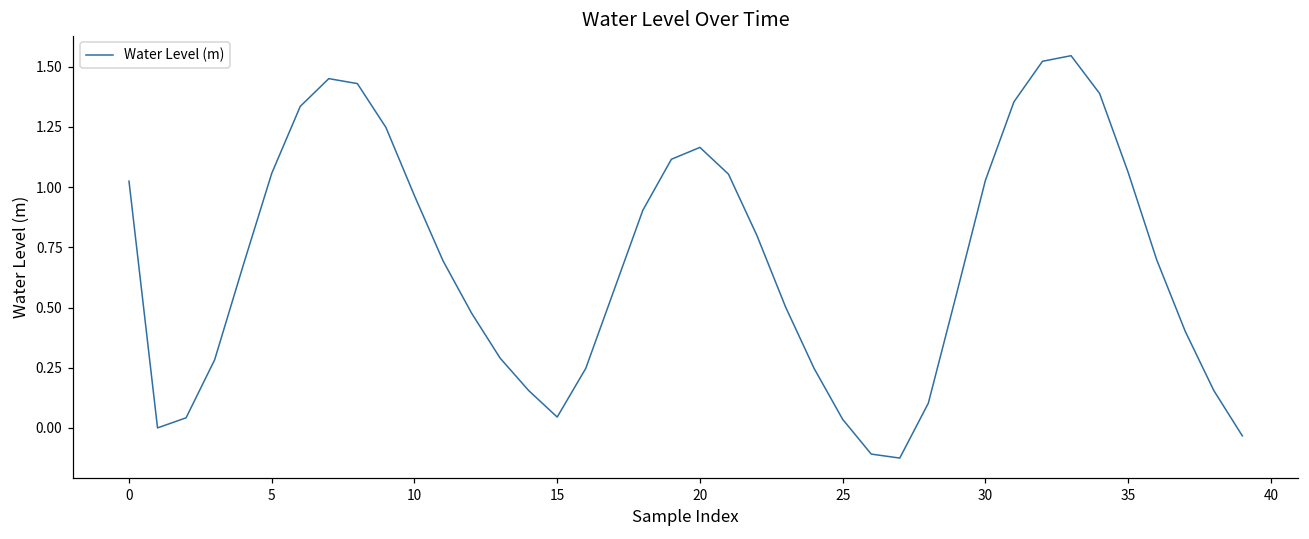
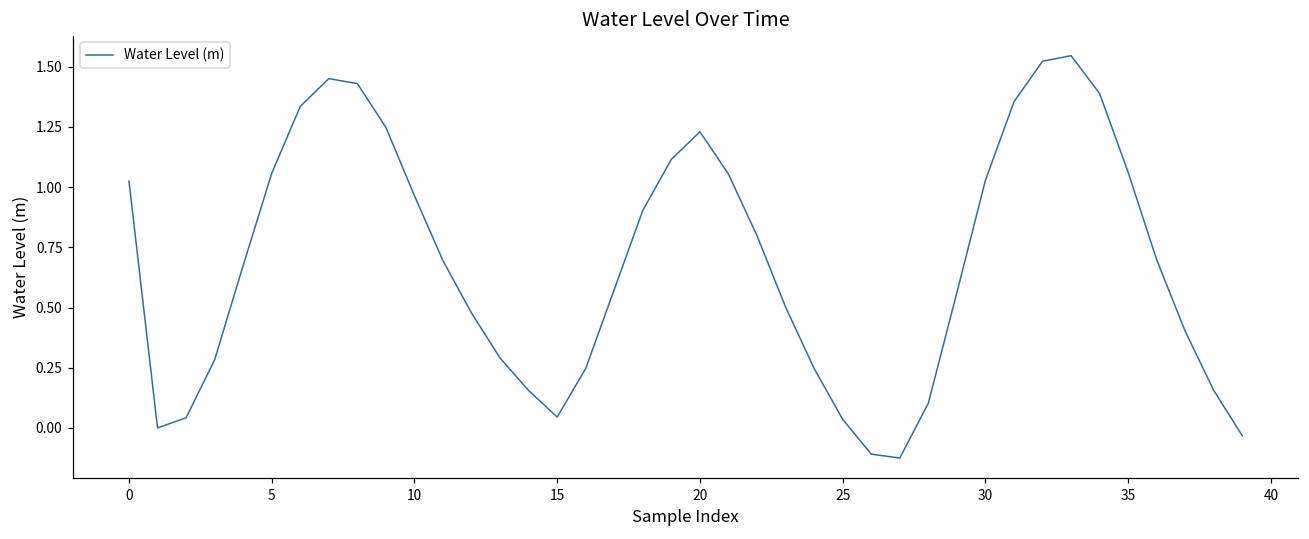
20: 1.16 -> 1.23
